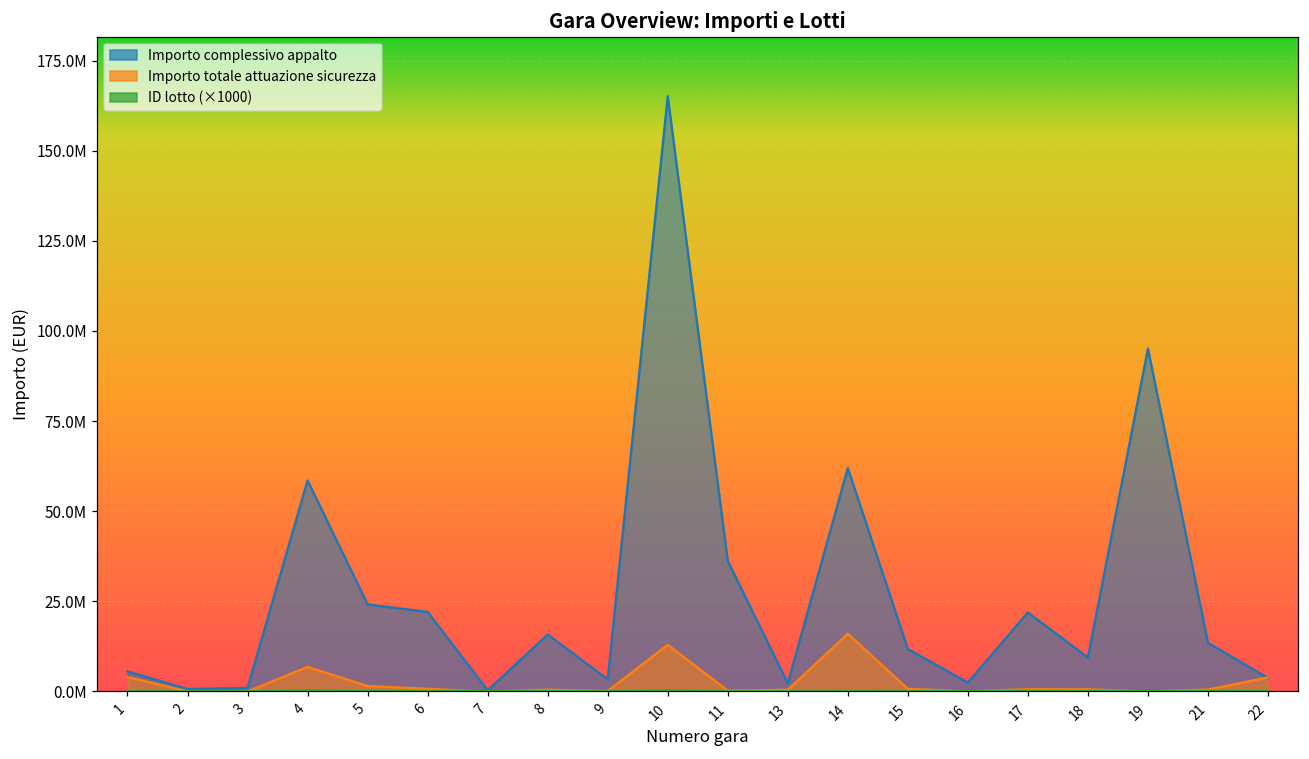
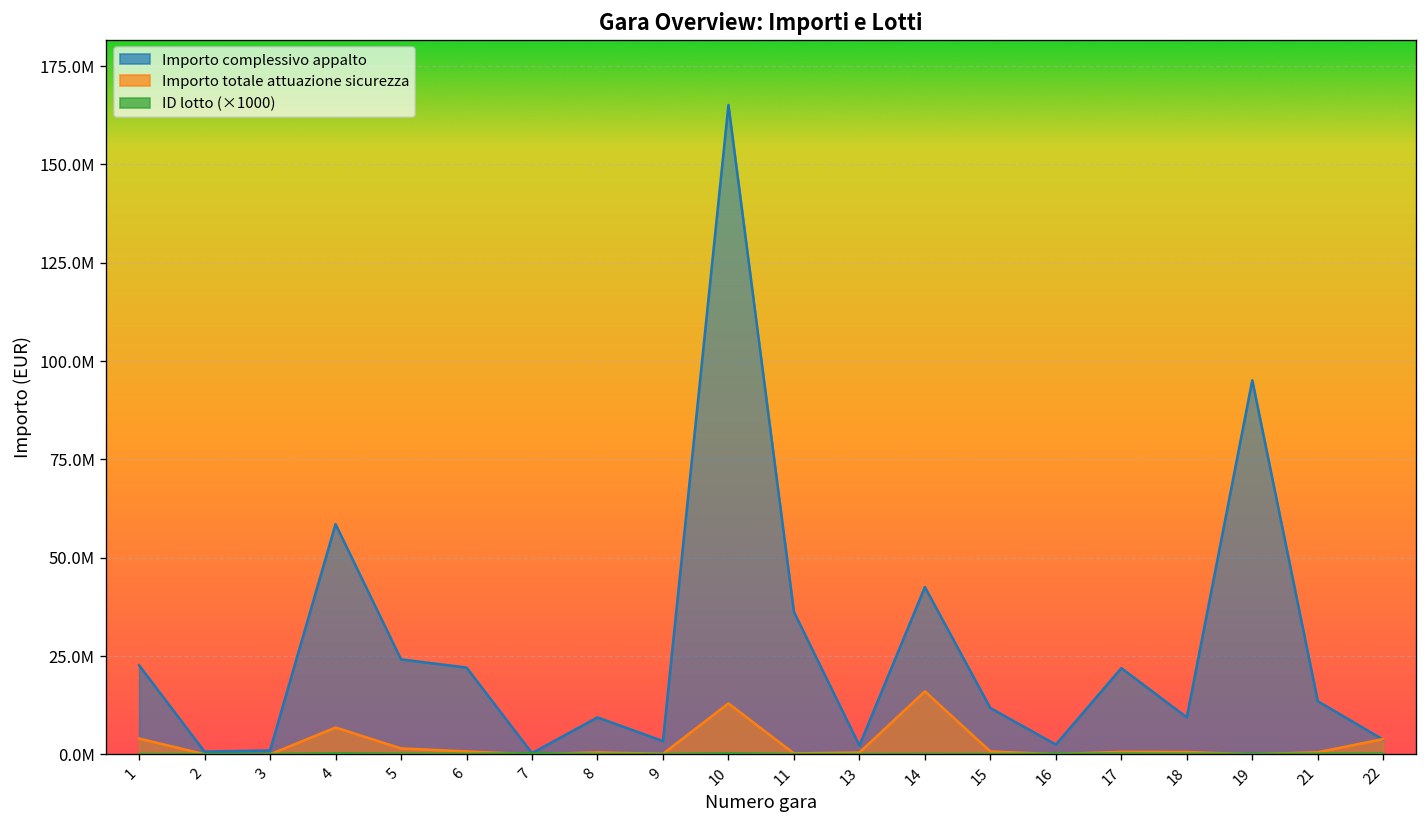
Importo complessivo appalto, 1: 6000000 -> 23000000
Importo complessivo appalto, 8: 16000000 -> 9000000
Importo complessivo appalto, 14: 62000000 -> 43000000
